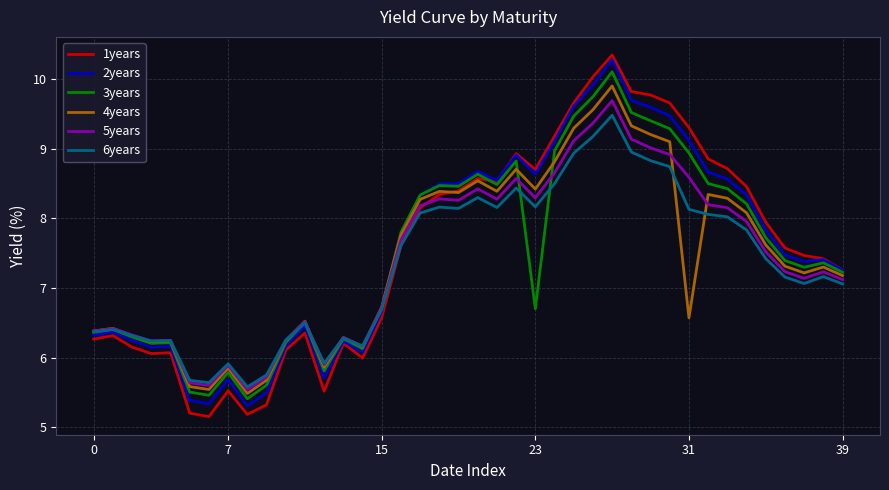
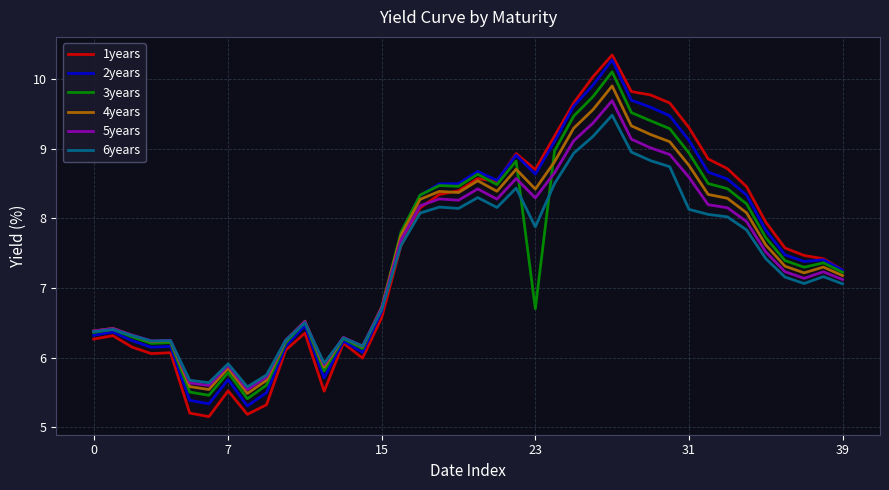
6years, 23: 8.2 -> 7.9
4years, 31: 6.6 -> 8.8
